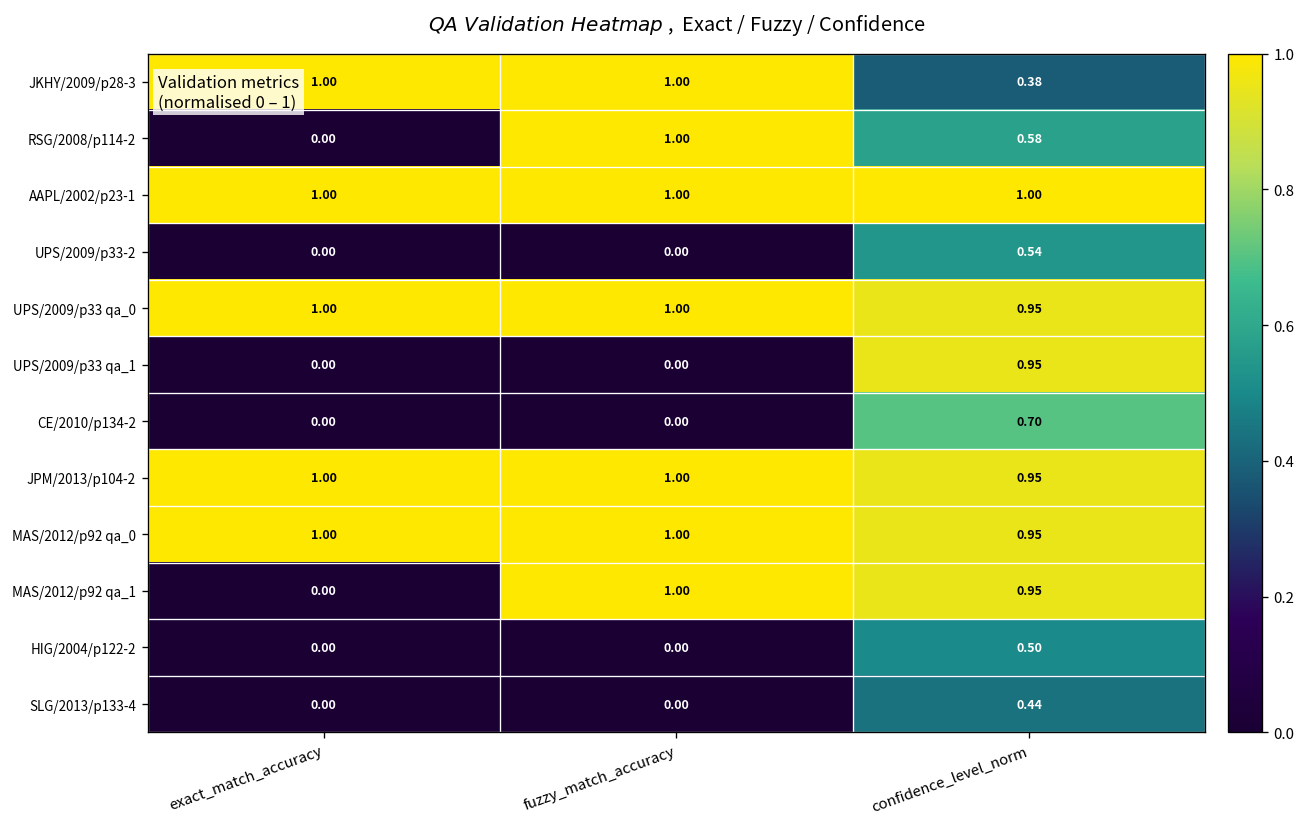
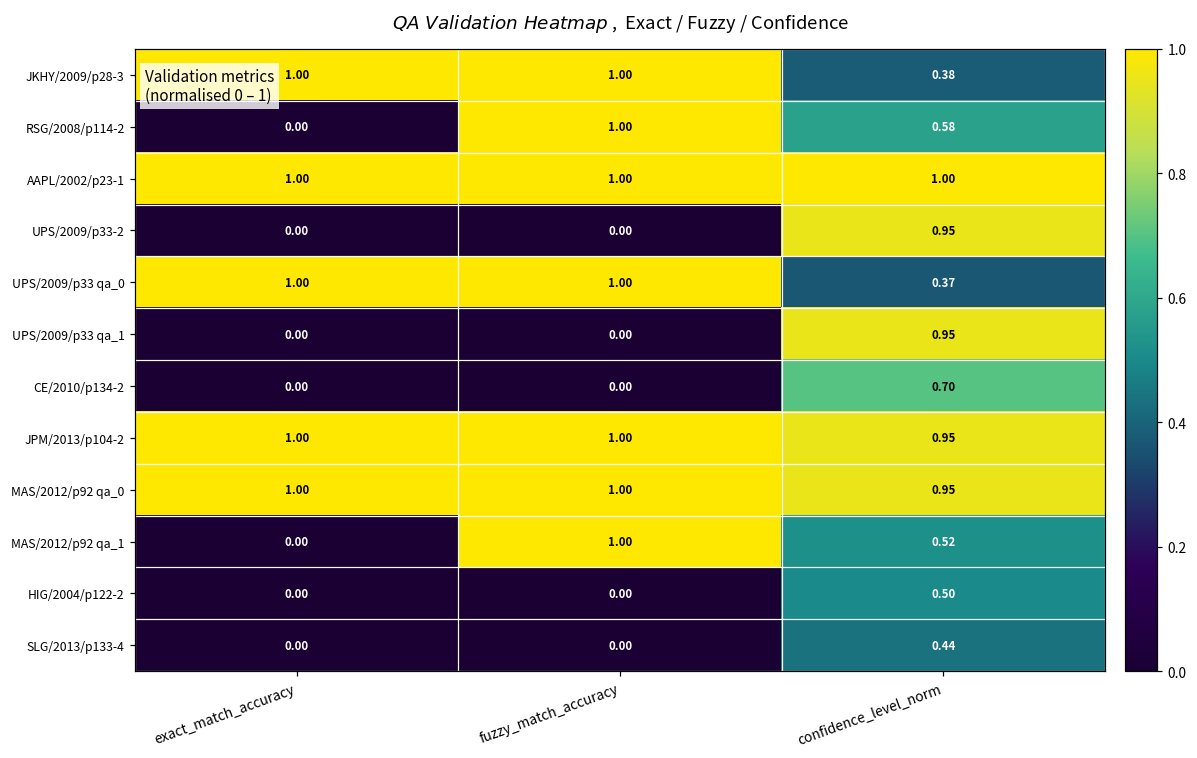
UPS/2009/p33-2, confidence_level_norm: 0.54 -> 0.95
UPS/2009/p33 qa_0, confidence_level_norm: 0.95 -> 0.37
MAS/2012/p92 qa_1, confidence_level_norm: 0.95 -> 0.52
